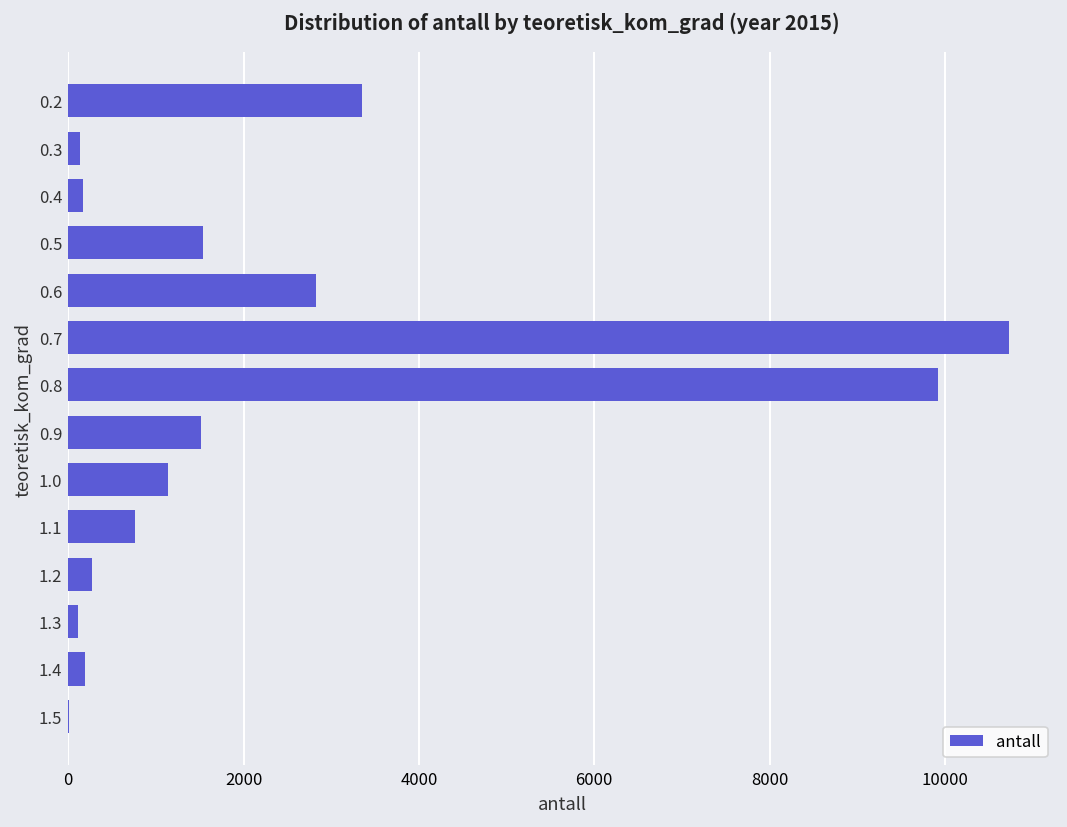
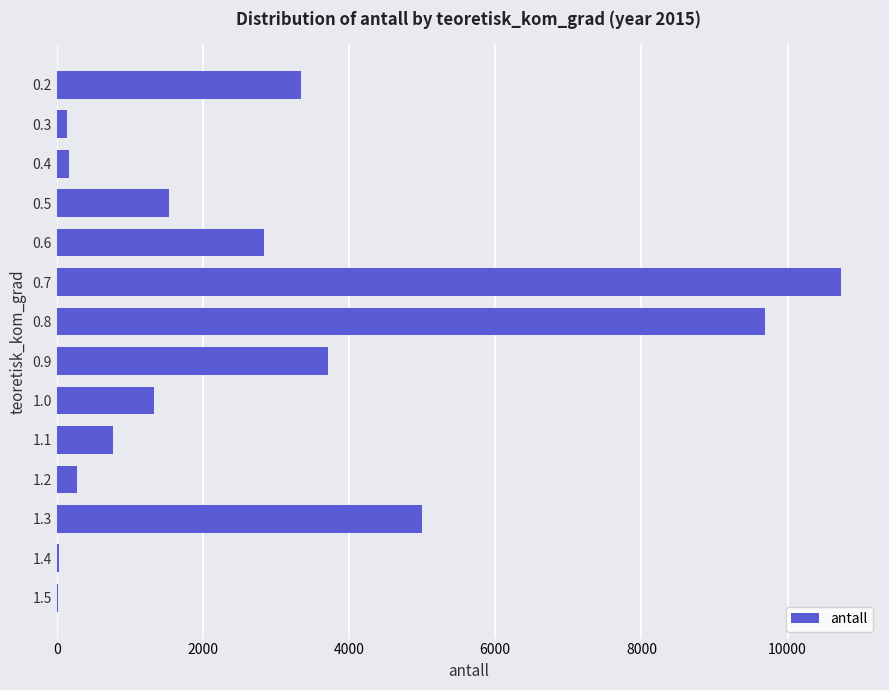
0.8: 9900 -> 9700
0.9: 1500 -> 3700
1.0: 1100 -> 1300
1.3: 100 -> 5000
1.4: 200 -> 0
